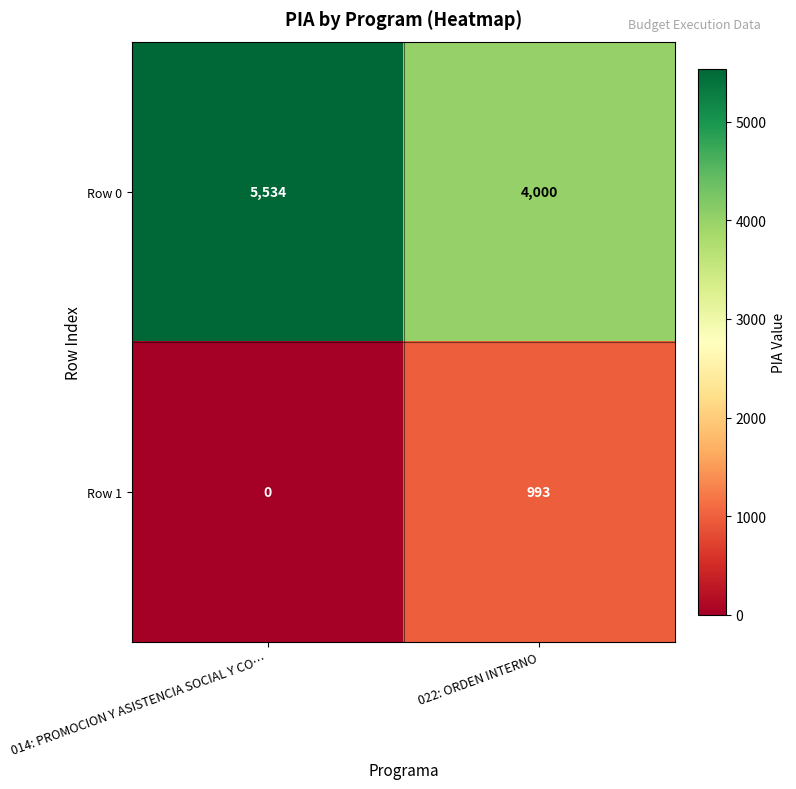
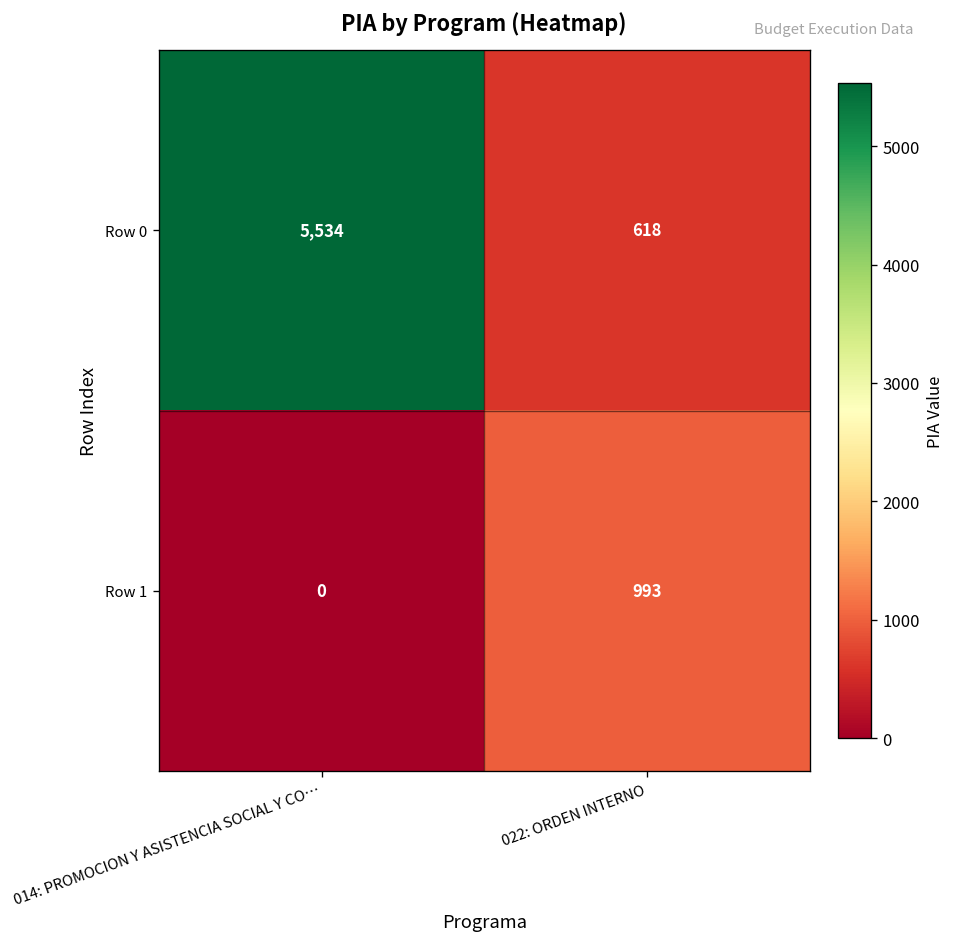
Row 0, 022: ORDEN INTERNO: 4,000 -> 618
